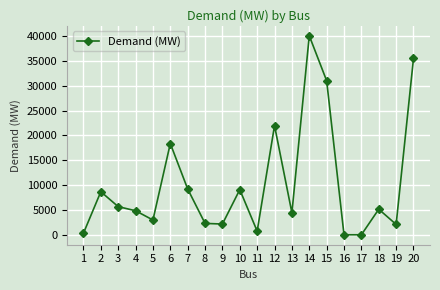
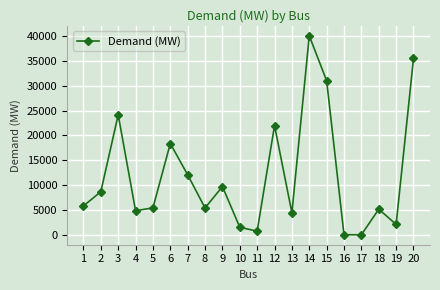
1: 0 -> 6000
3: 6000 -> 24000
5: 3000 -> 5000
7: 9000 -> 12000
8: 2000 -> 5000
9: 2000 -> 10000
10: 9000 -> 2000
